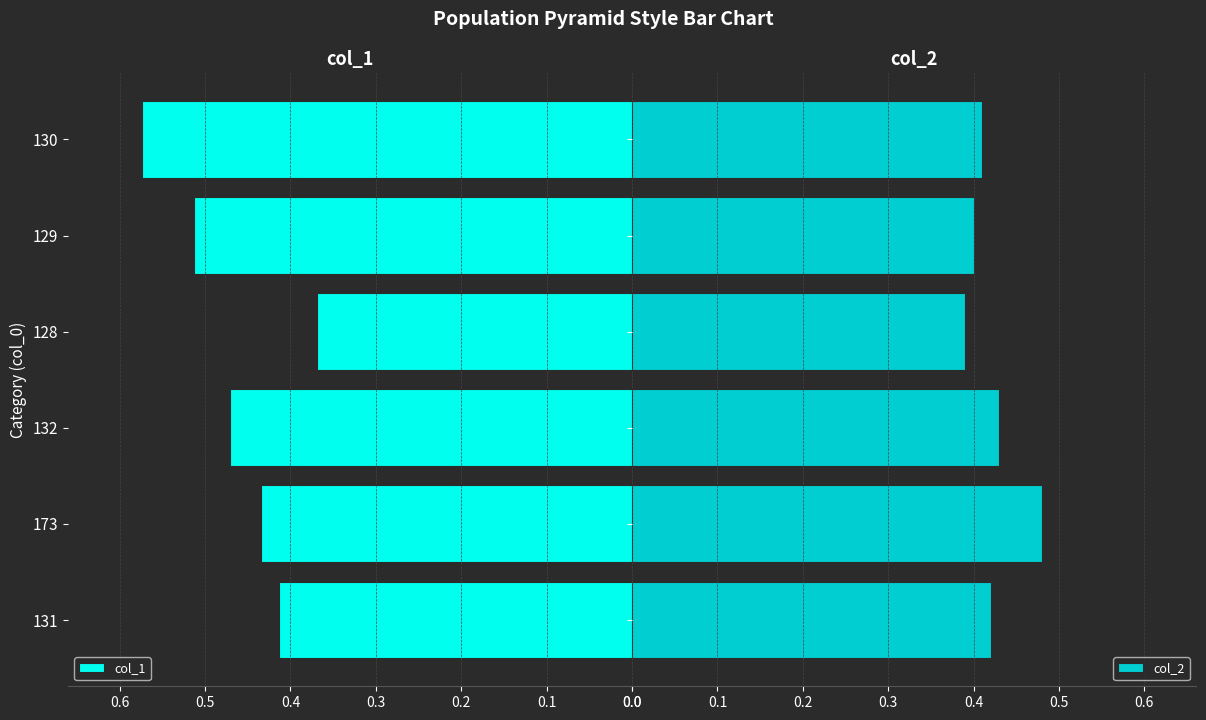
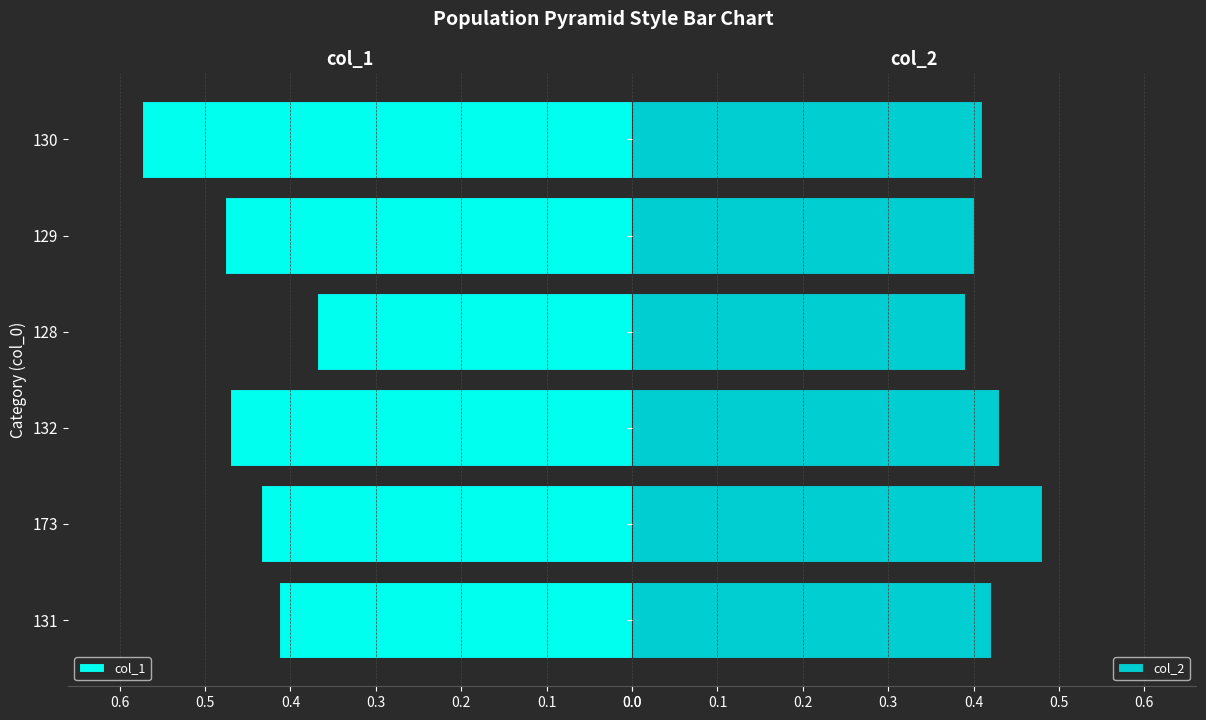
col_1, 129: 0.51 -> 0.48
